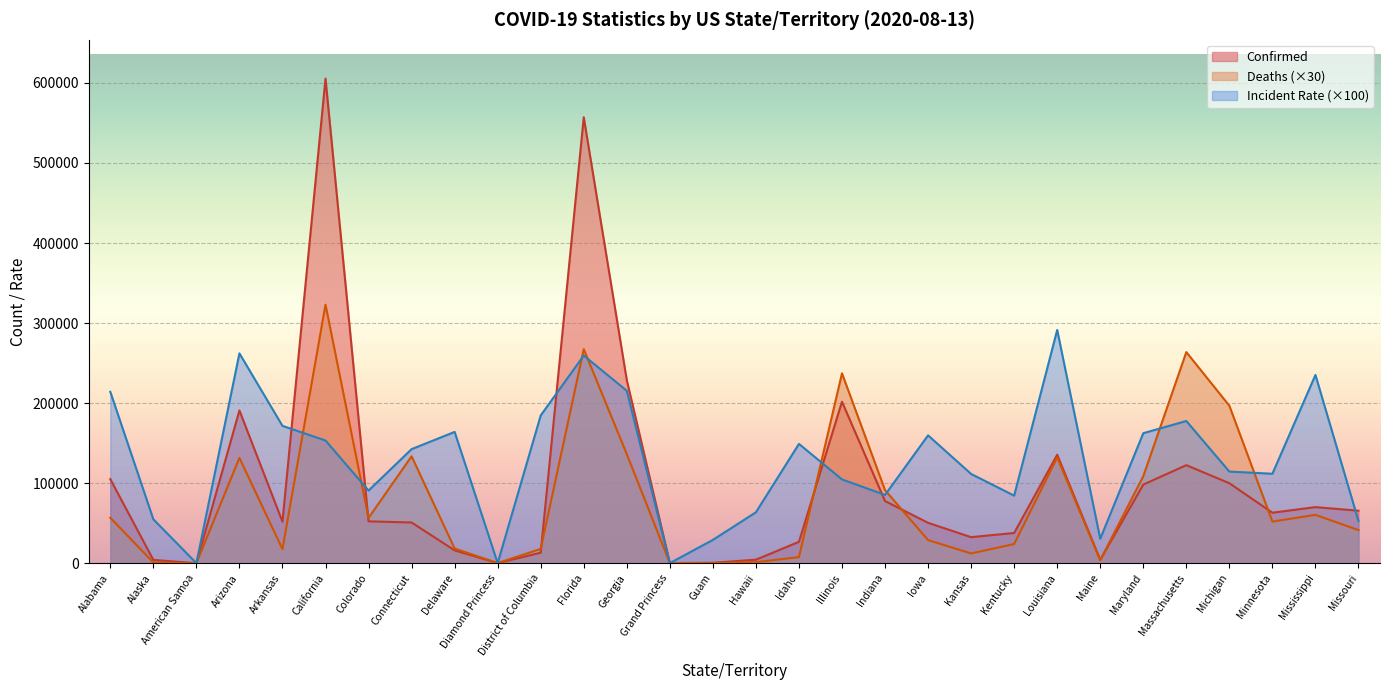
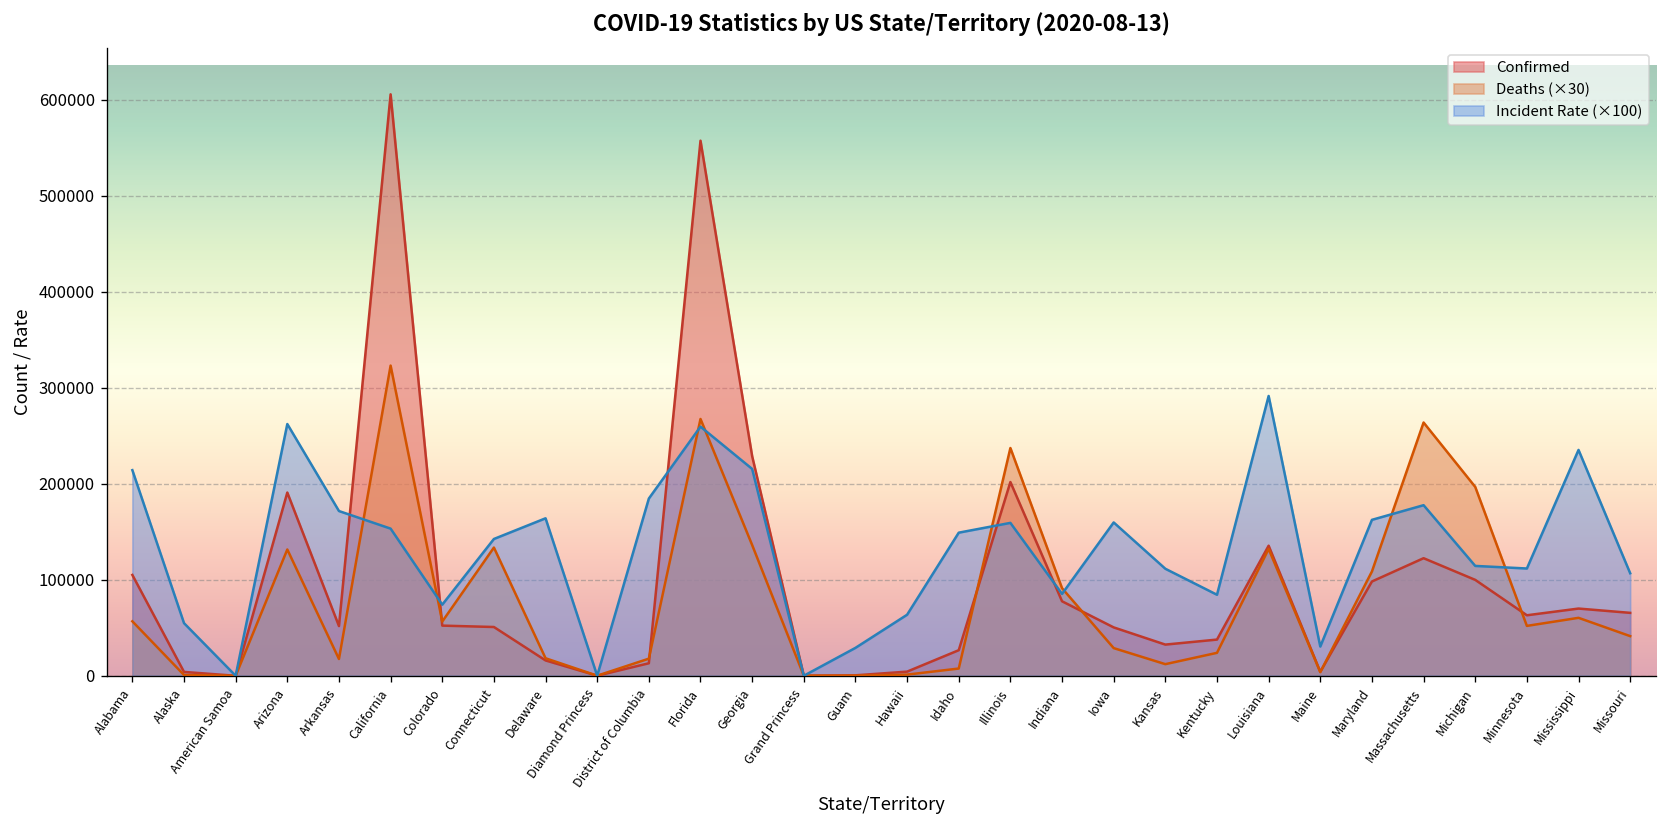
Incident Rate (×100), Colorado: 90000 -> 70000
Incident Rate (×100), Illinois: 100000 -> 160000
Incident Rate (×100), Missouri: 50000 -> 110000
